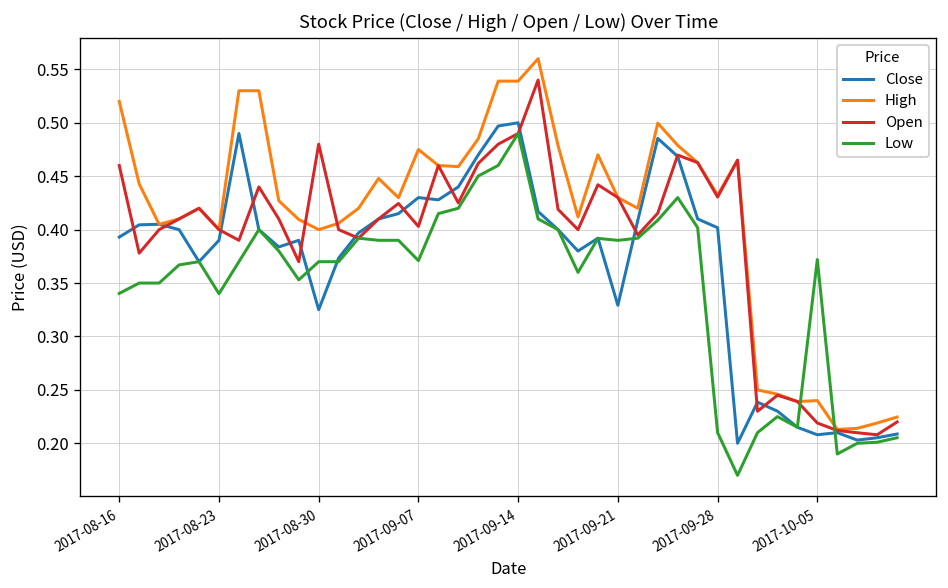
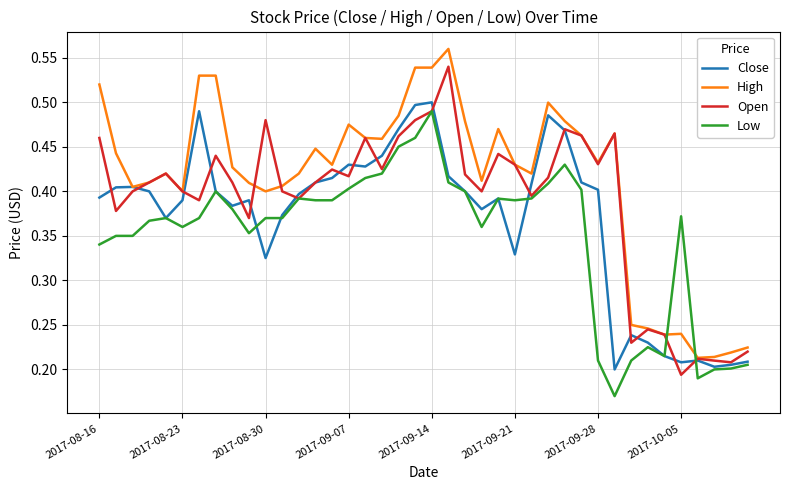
Low, 2017-08-23: 0.34 -> 0.36
Open, 2017-09-07: 0.40 -> 0.42
Low, 2017-09-07: 0.37 -> 0.40
Open, 2017-10-05: 0.22 -> 0.19
